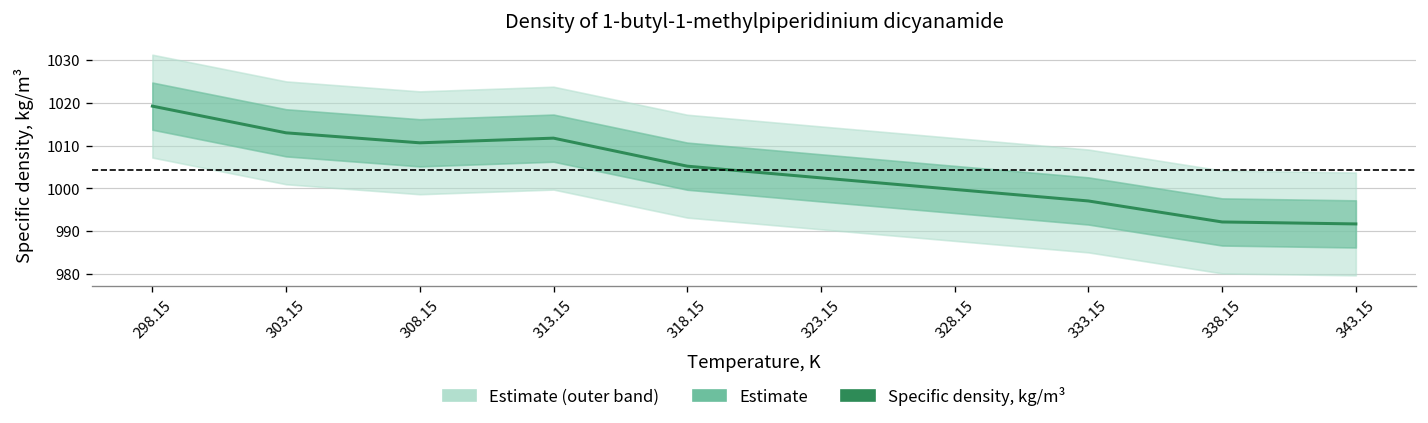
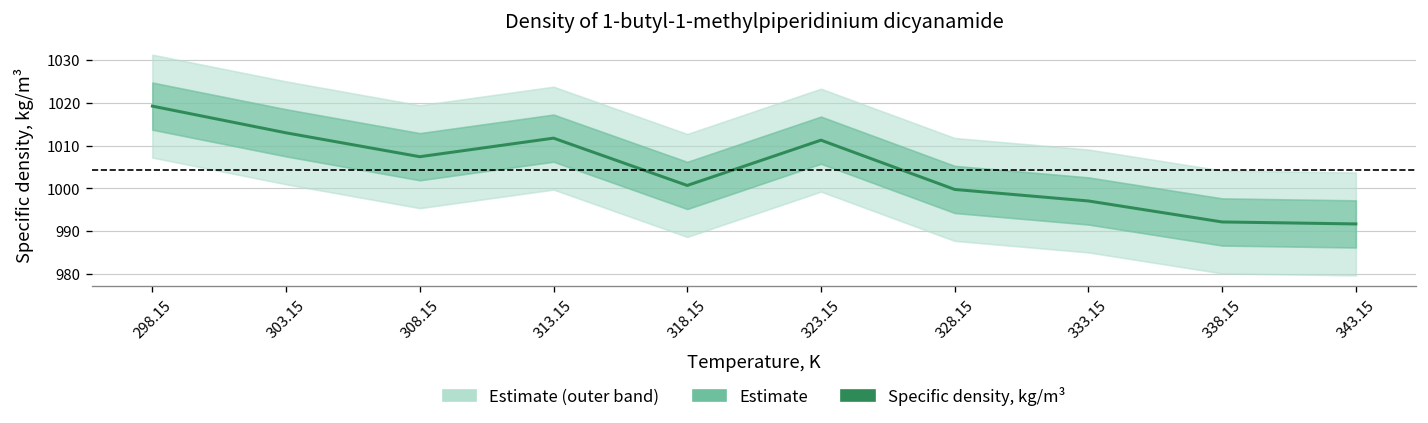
Specific density, kg/m³, 308.15: 1011 -> 1007
Specific density, kg/m³, 318.15: 1005 -> 1001
Specific density, kg/m³, 323.15: 1002 -> 1011
